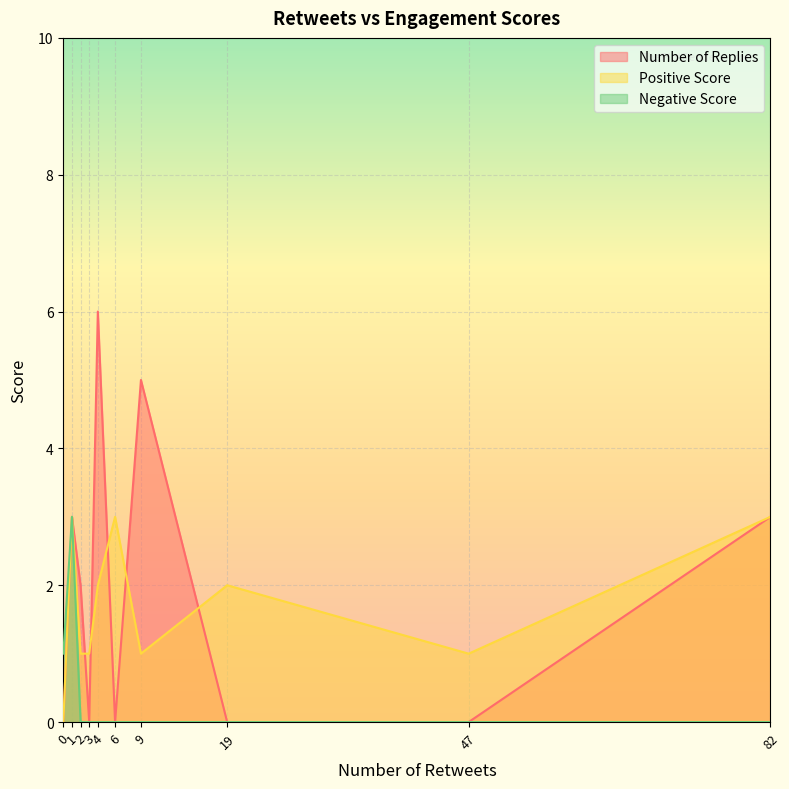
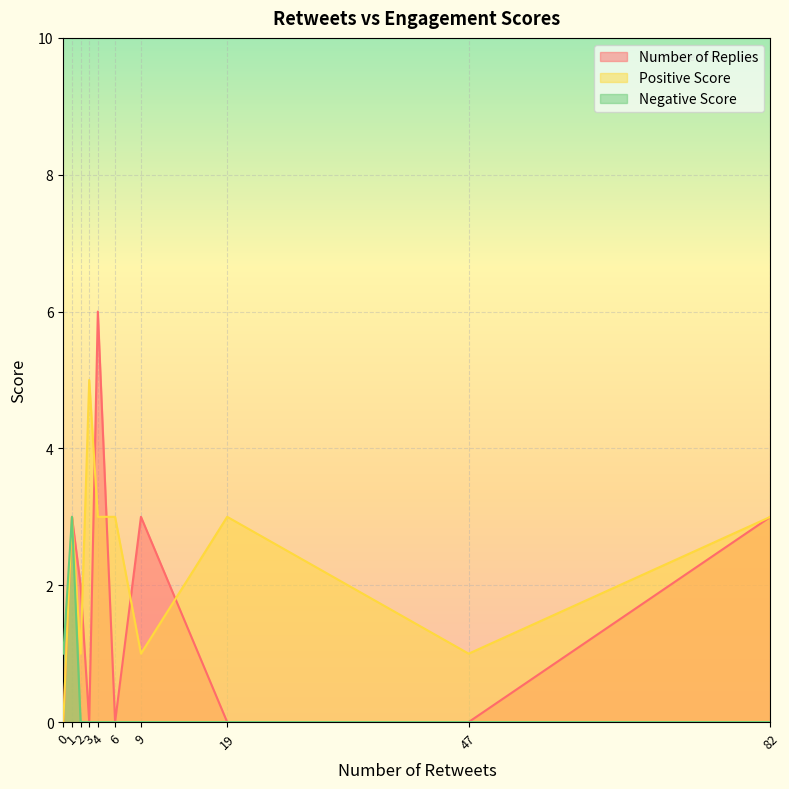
Positive Score, 3: 1 -> 5
Positive Score, 4: 2 -> 3
Number of Replies, 9: 5 -> 3
Positive Score, 19: 2 -> 3
